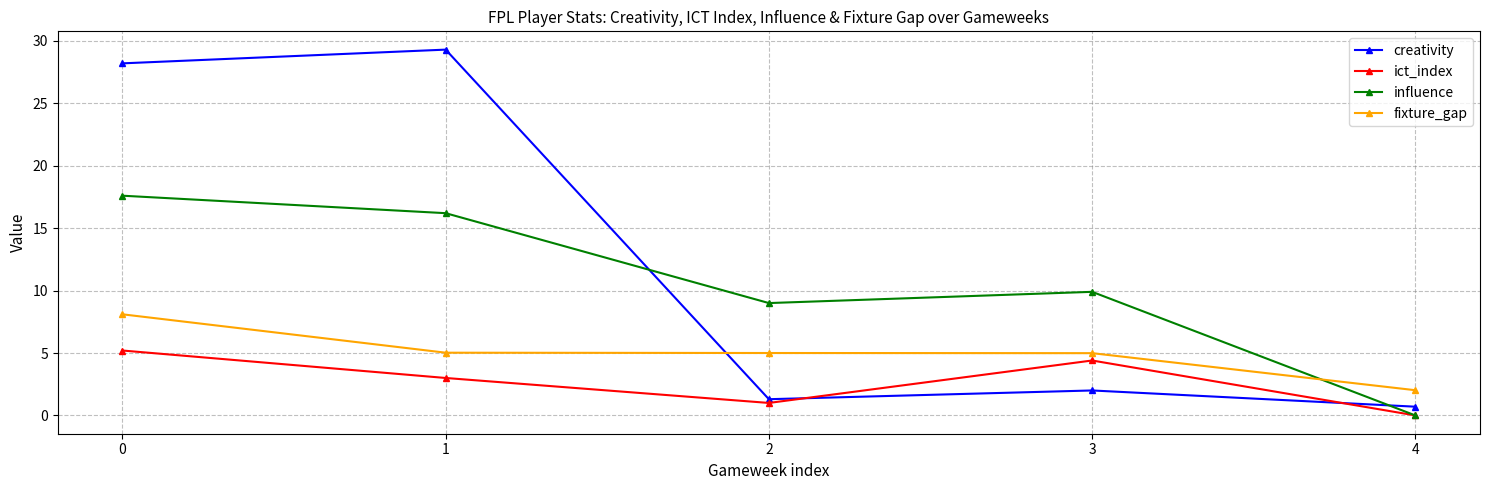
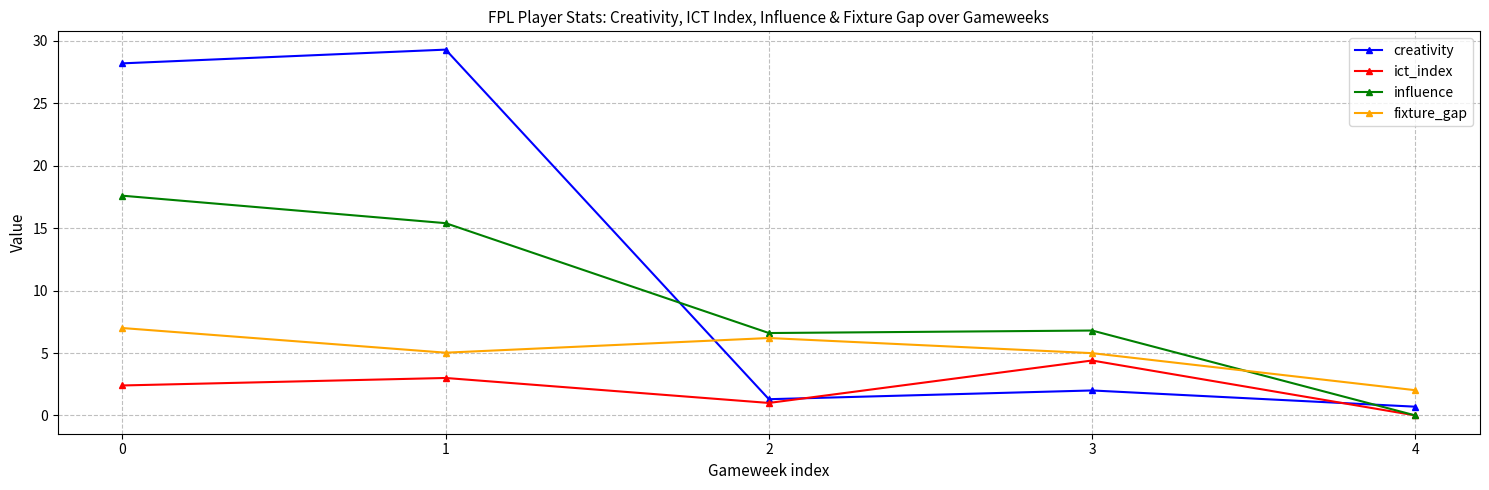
ict_index, 0: 5.2 -> 2.4
fixture_gap, 0: 8.1 -> 7.0
influence, 1: 16.2 -> 15.4
influence, 2: 9.0 -> 6.6
fixture_gap, 2: 5.0 -> 6.2
influence, 3: 9.9 -> 6.8
